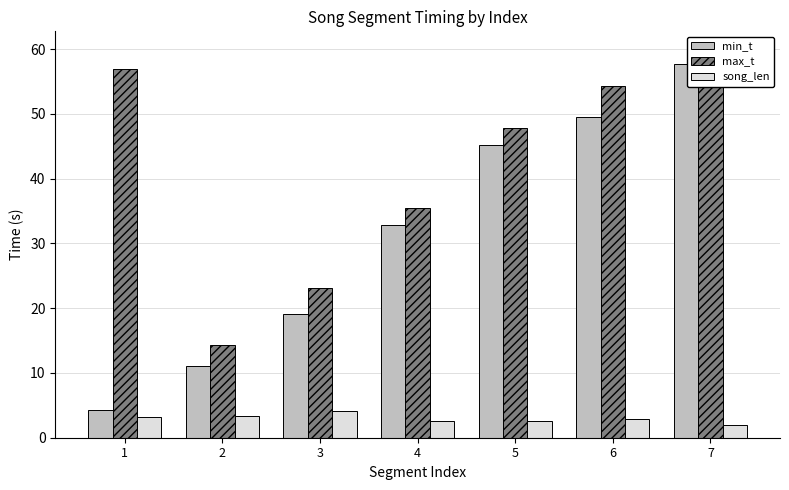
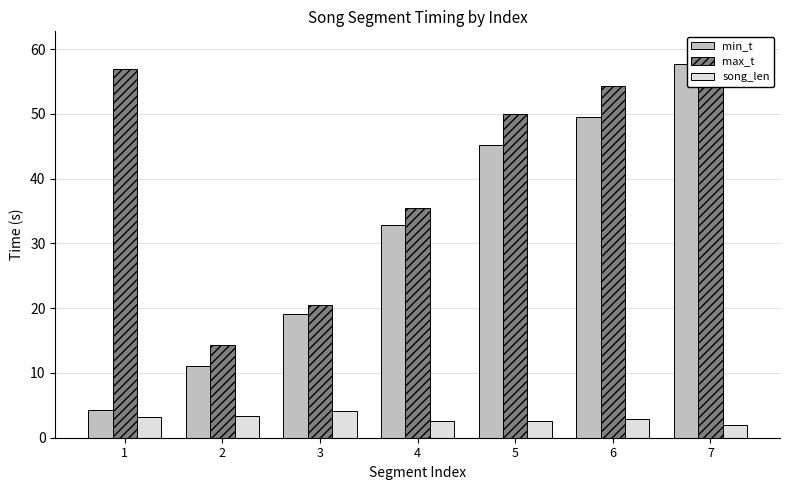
max_t, 3: 23 -> 20
max_t, 5: 48 -> 50
